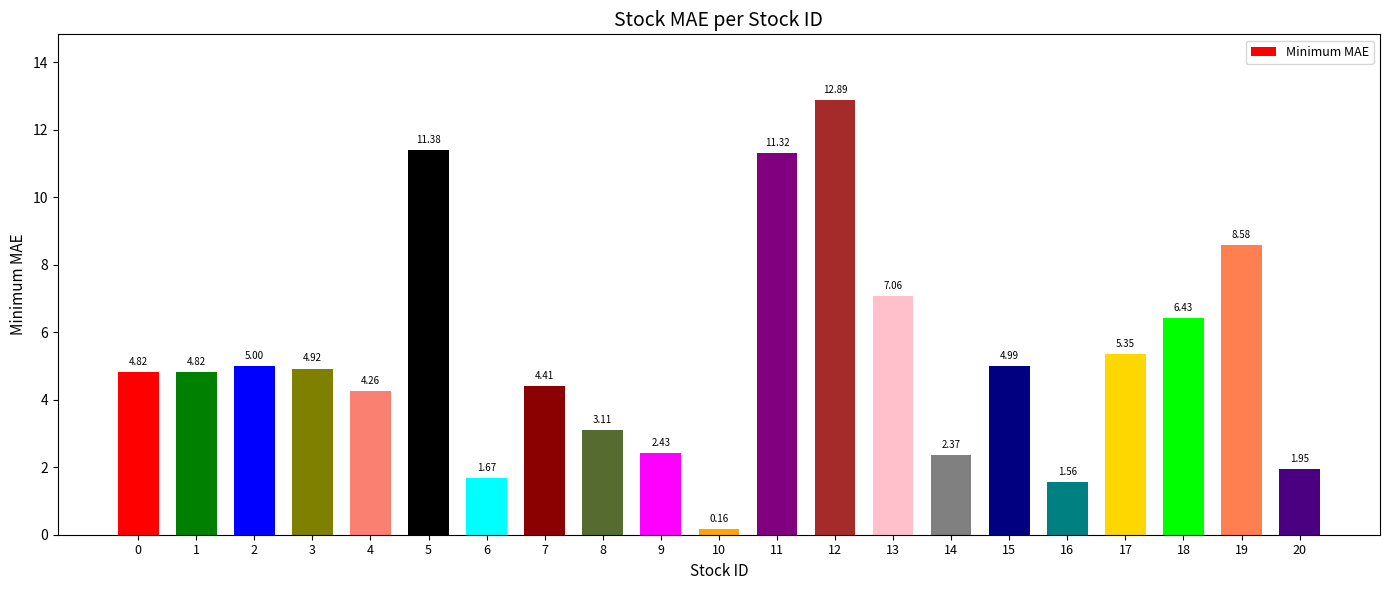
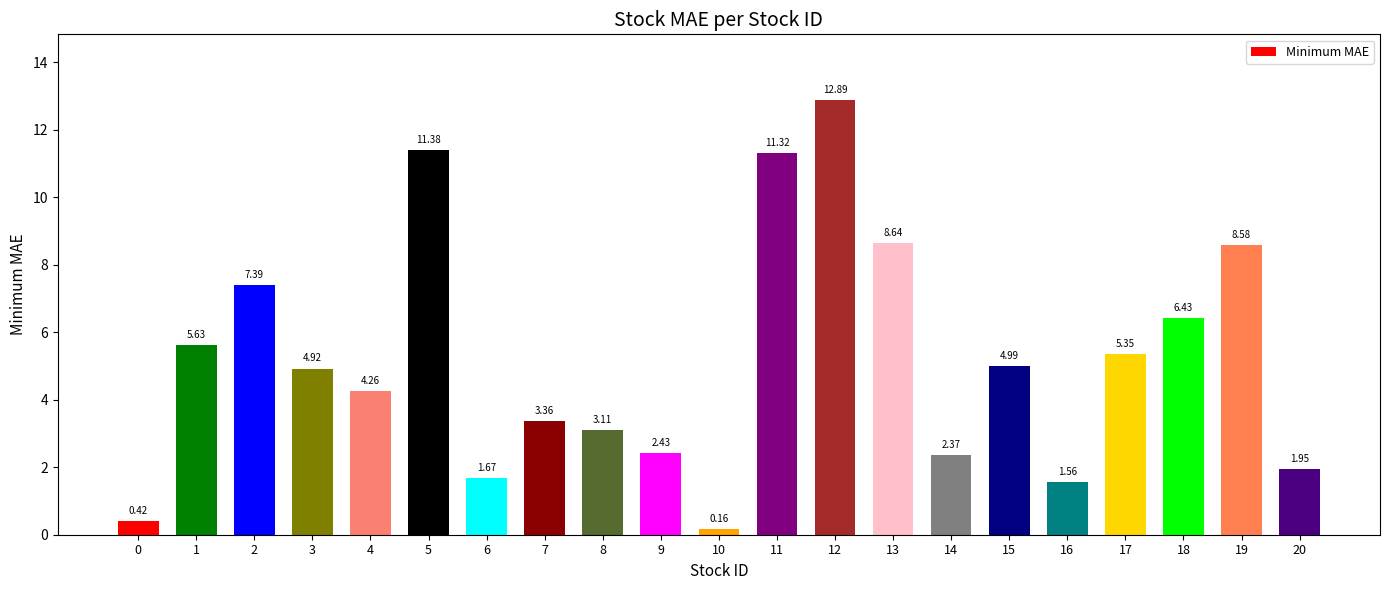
0: 4.82 -> 0.42
1: 4.82 -> 5.63
2: 5.00 -> 7.39
7: 4.41 -> 3.36
13: 7.06 -> 8.64
